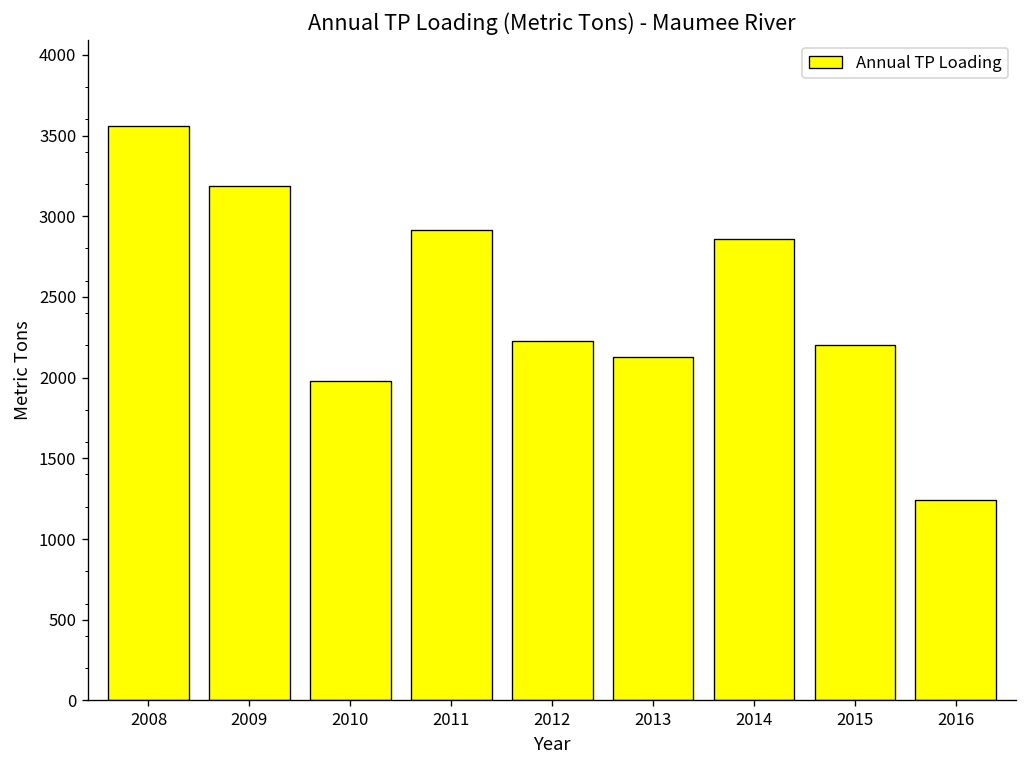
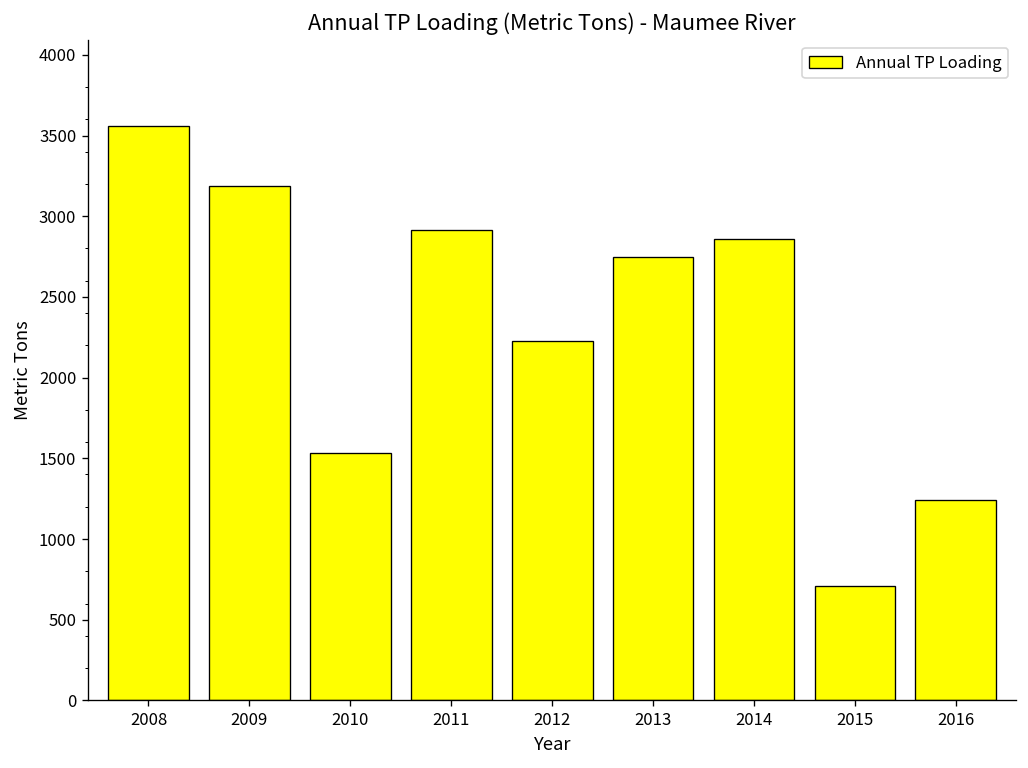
2010: 1980 -> 1530
2013: 2130 -> 2750
2015: 2200 -> 710
